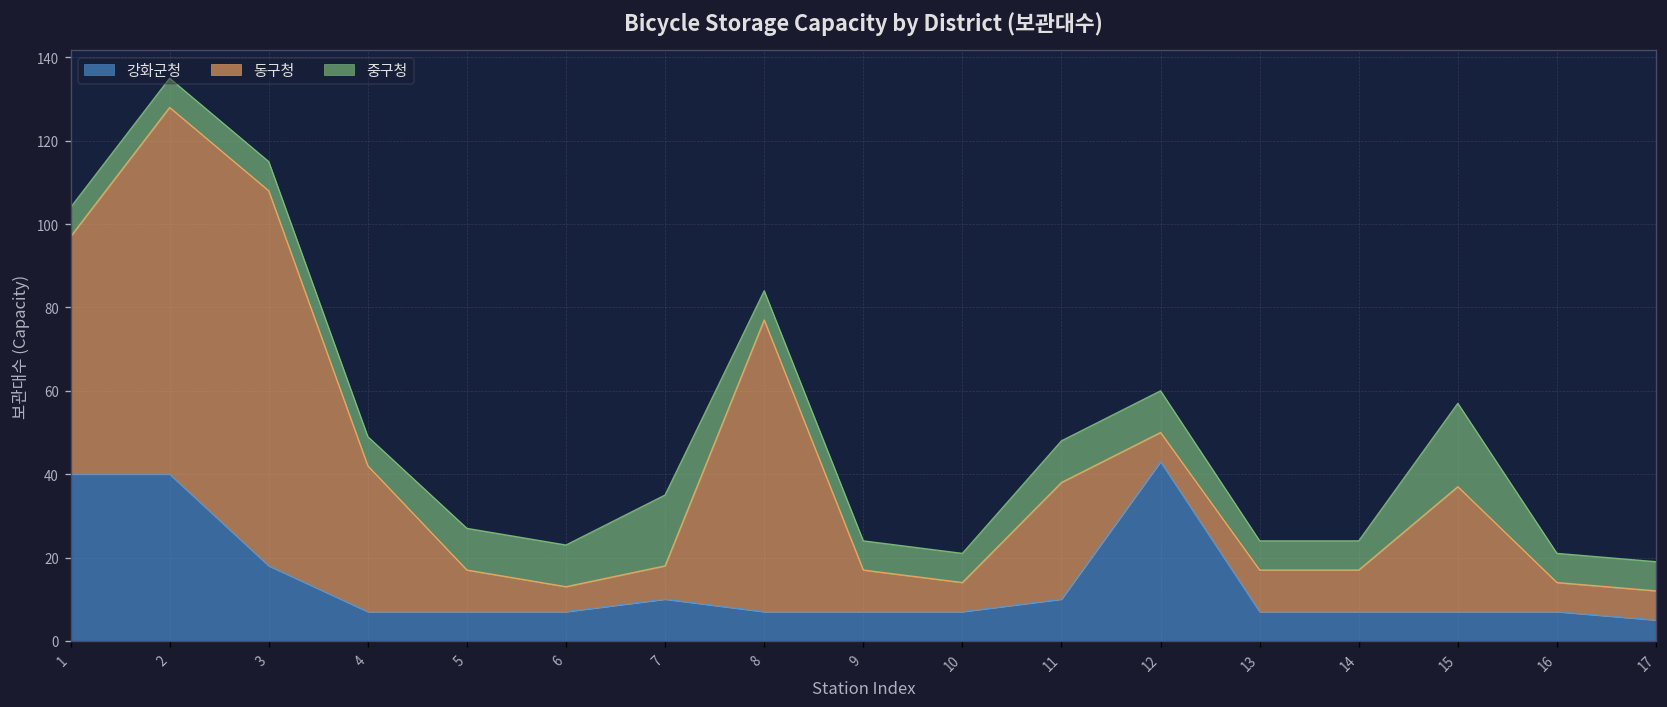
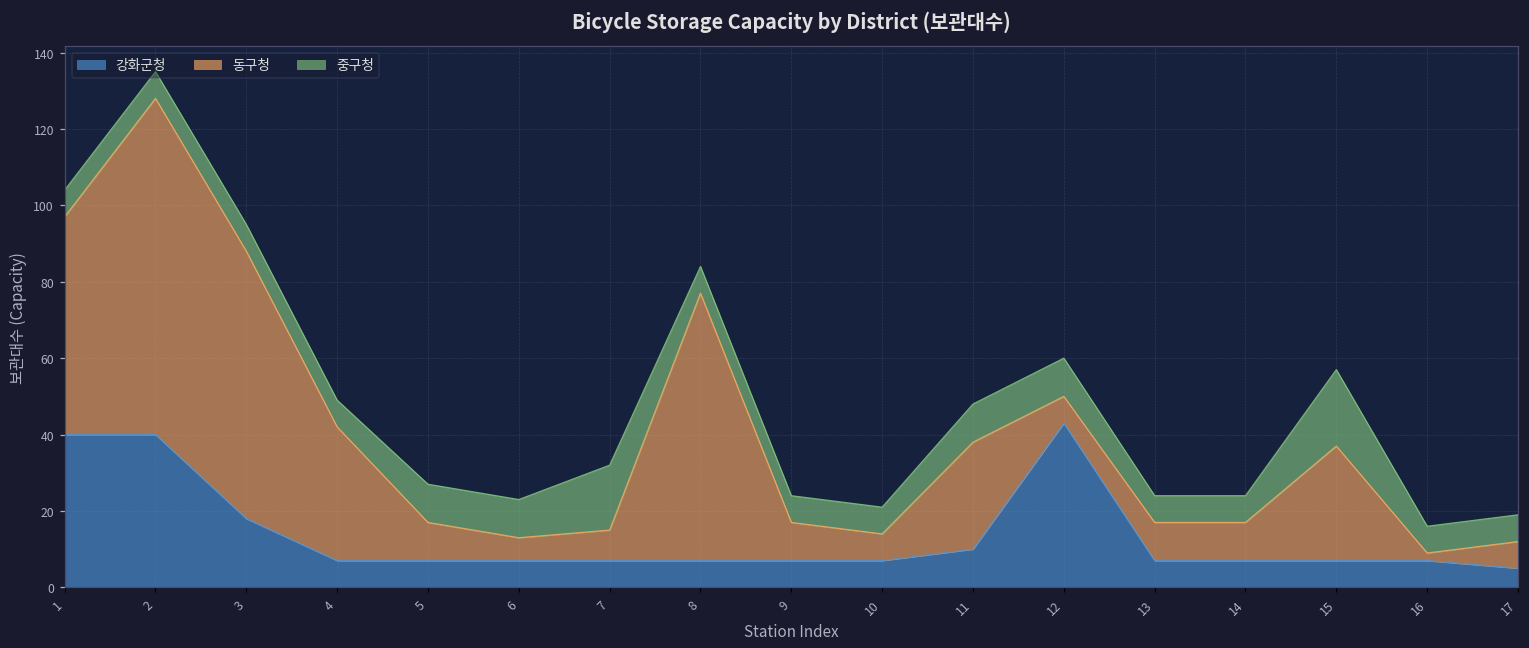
동구청, 3: 90 -> 70
강화군청, 7: 10 -> 7
동구청, 16: 7 -> 2
